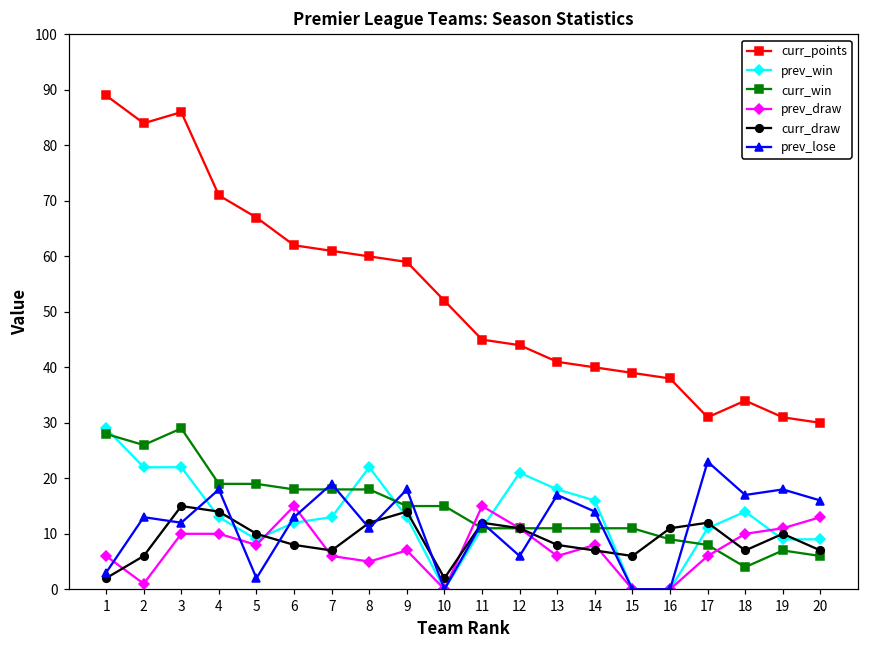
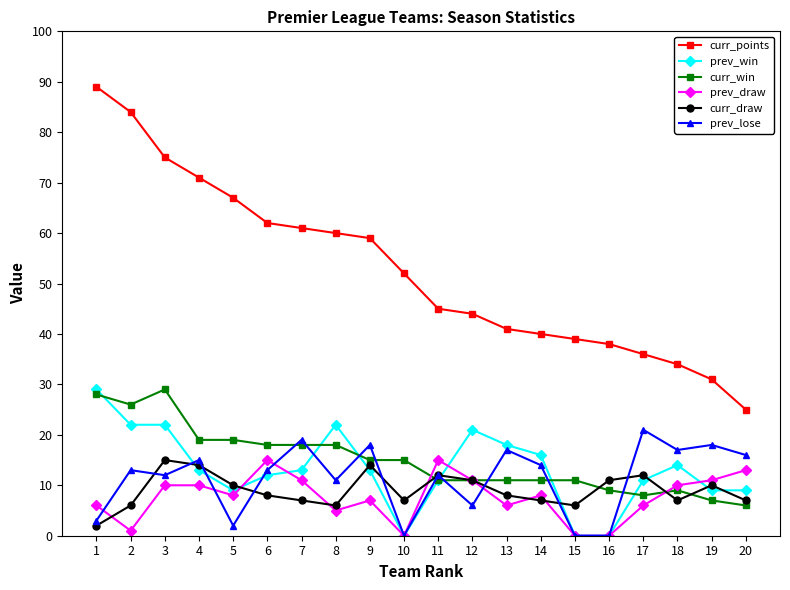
curr_points, 3: 86 -> 75
prev_lose, 4: 18 -> 15
prev_draw, 7: 6 -> 11
curr_draw, 8: 12 -> 6
curr_draw, 10: 2 -> 7
curr_points, 17: 31 -> 36
prev_lose, 17: 23 -> 21
curr_win, 18: 4 -> 9
curr_points, 20: 30 -> 25
